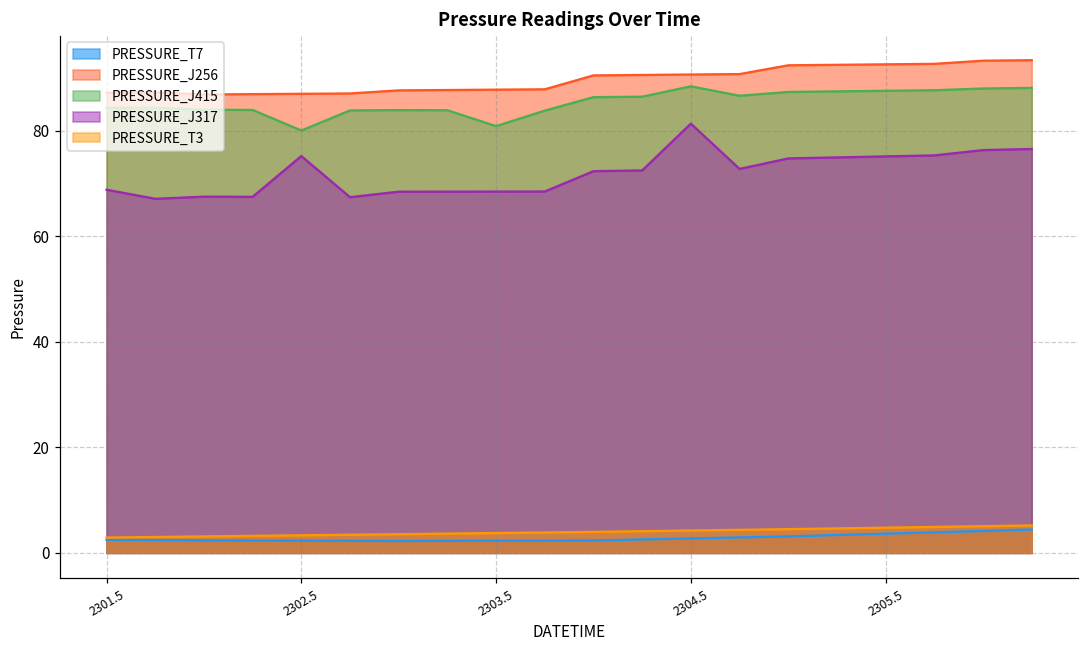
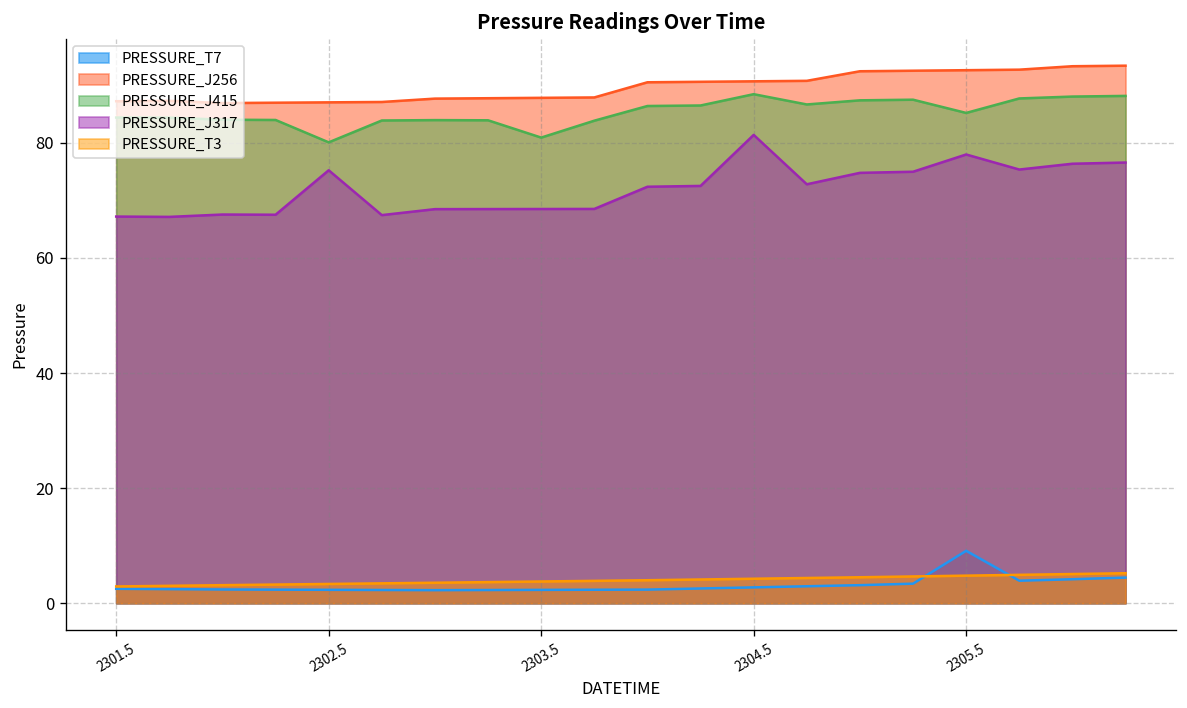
PRESSURE_J317, 2301.5: 69 -> 67
PRESSURE_T7, 2305.5: 4 -> 9
PRESSURE_J415, 2305.5: 88 -> 85
PRESSURE_J317, 2305.5: 75 -> 78
